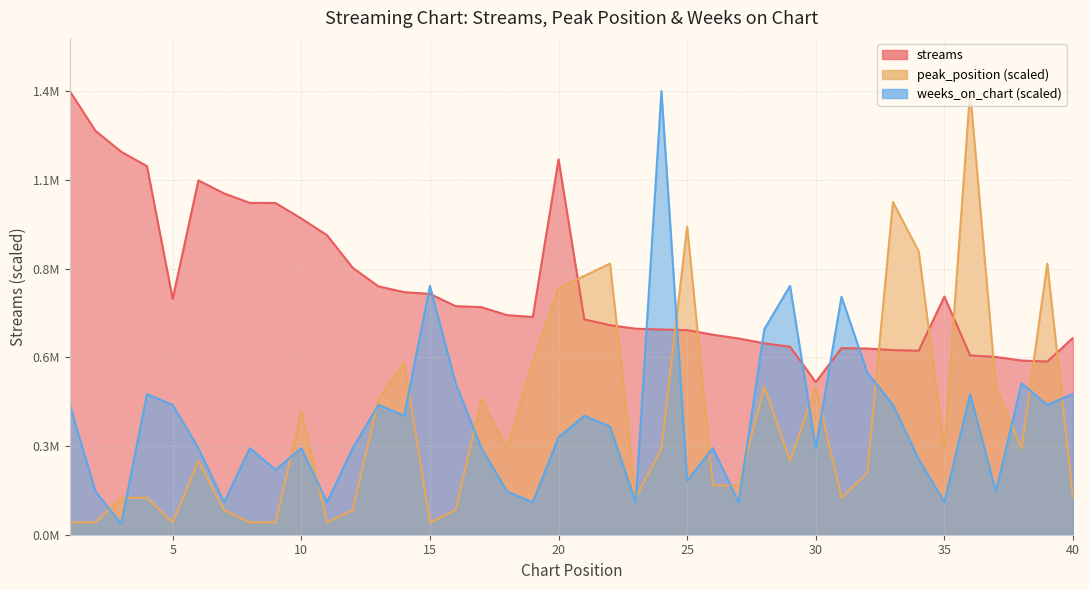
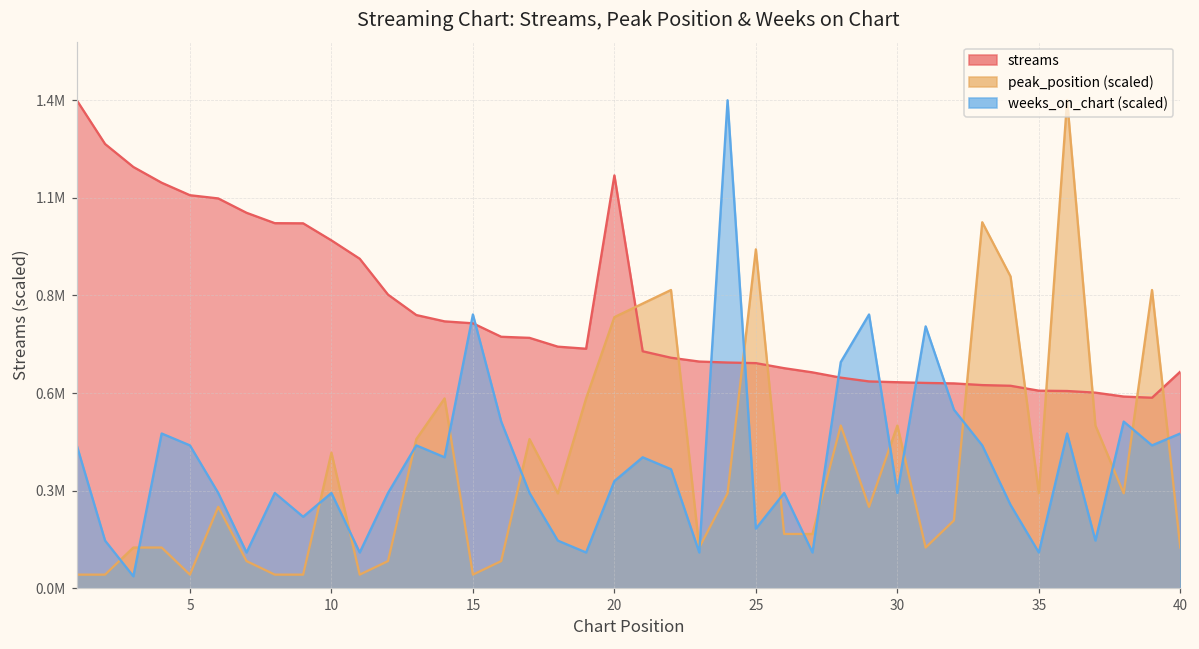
streams, 5: 750000 -> 1130000
streams, 30: 480000 -> 590000
streams, 35: 750000 -> 570000
